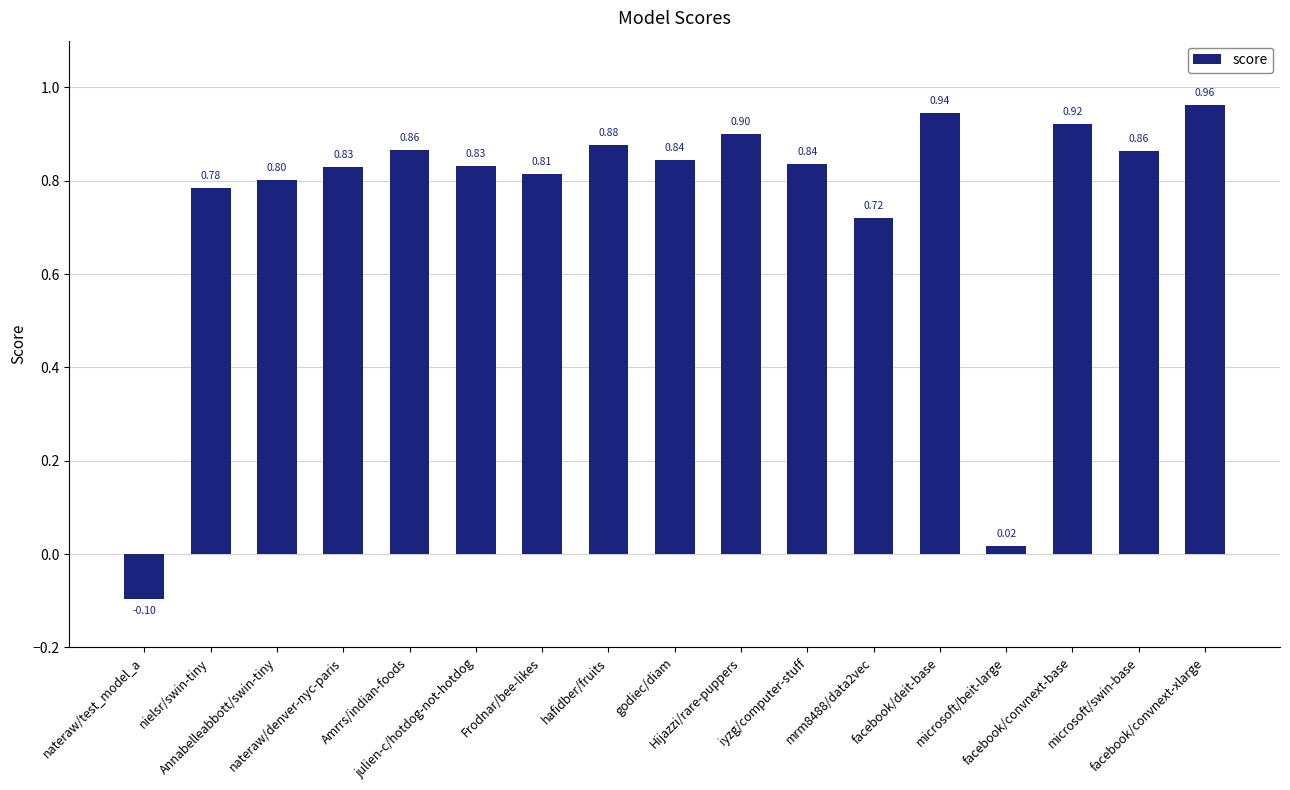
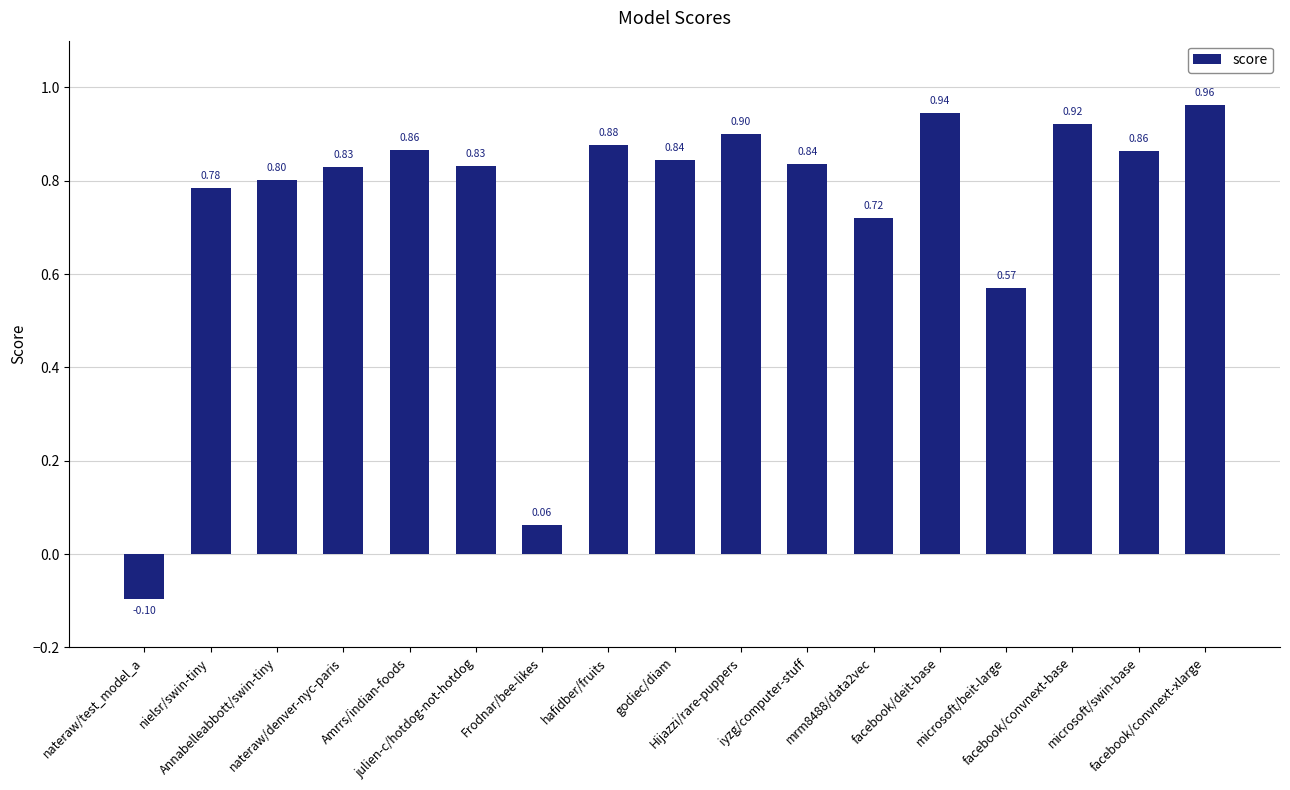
Frodnar/bee-likes: 0.81 -> 0.06
microsoft/beit-large: 0.02 -> 0.57
